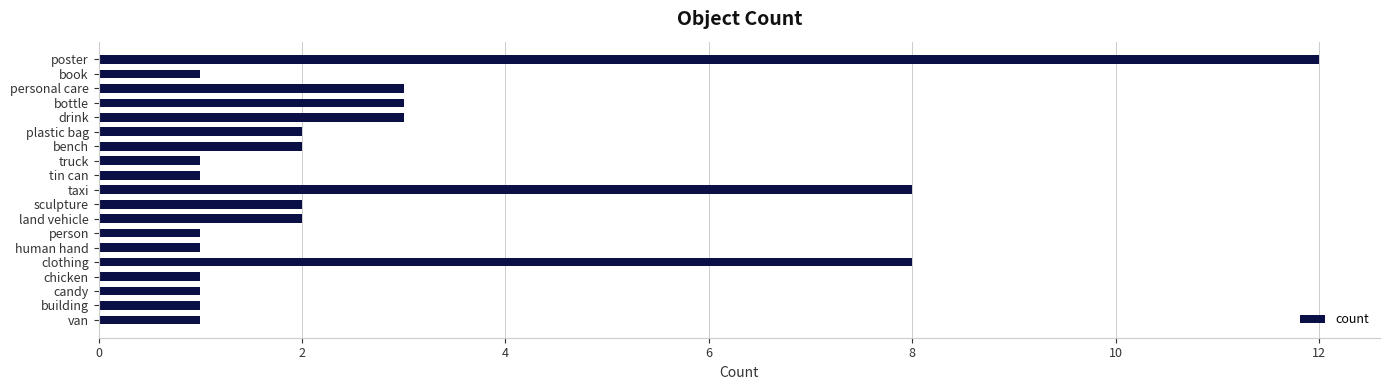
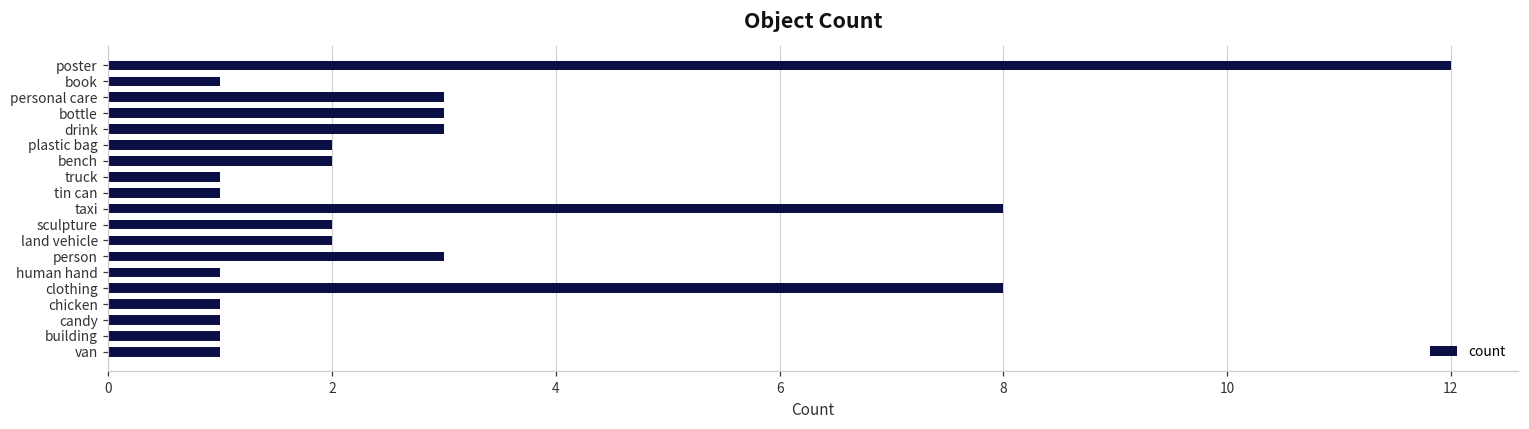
person: 1 -> 3
